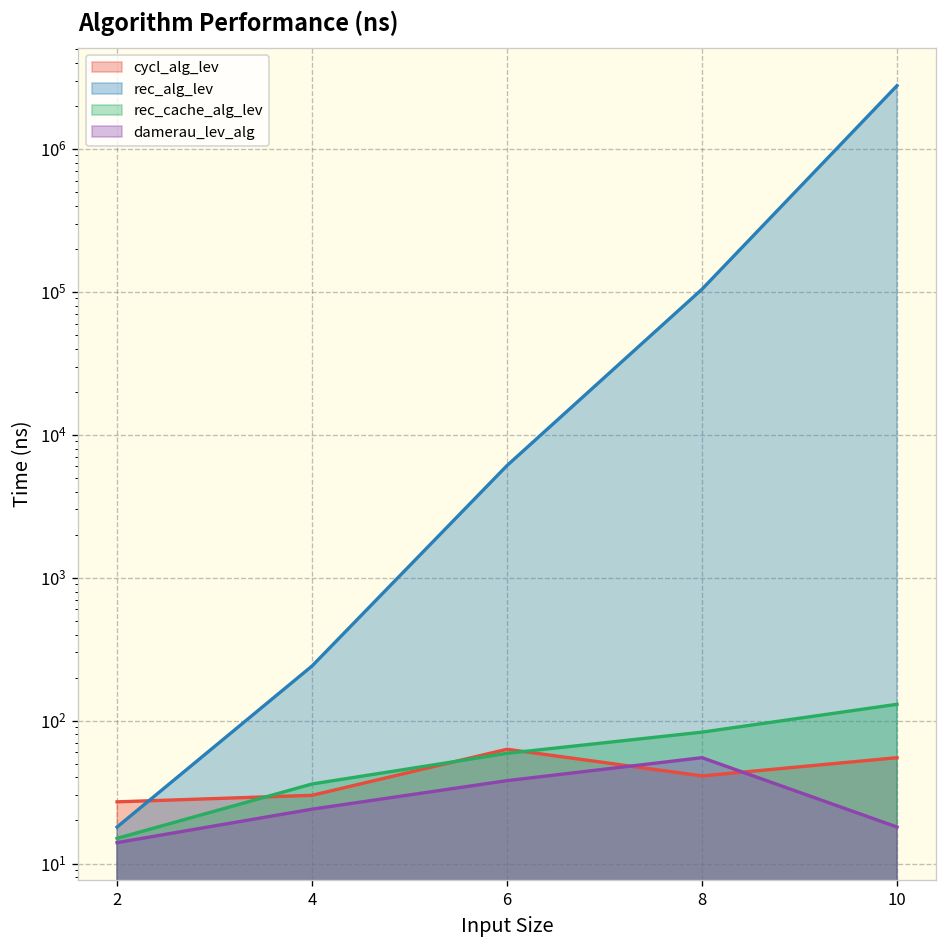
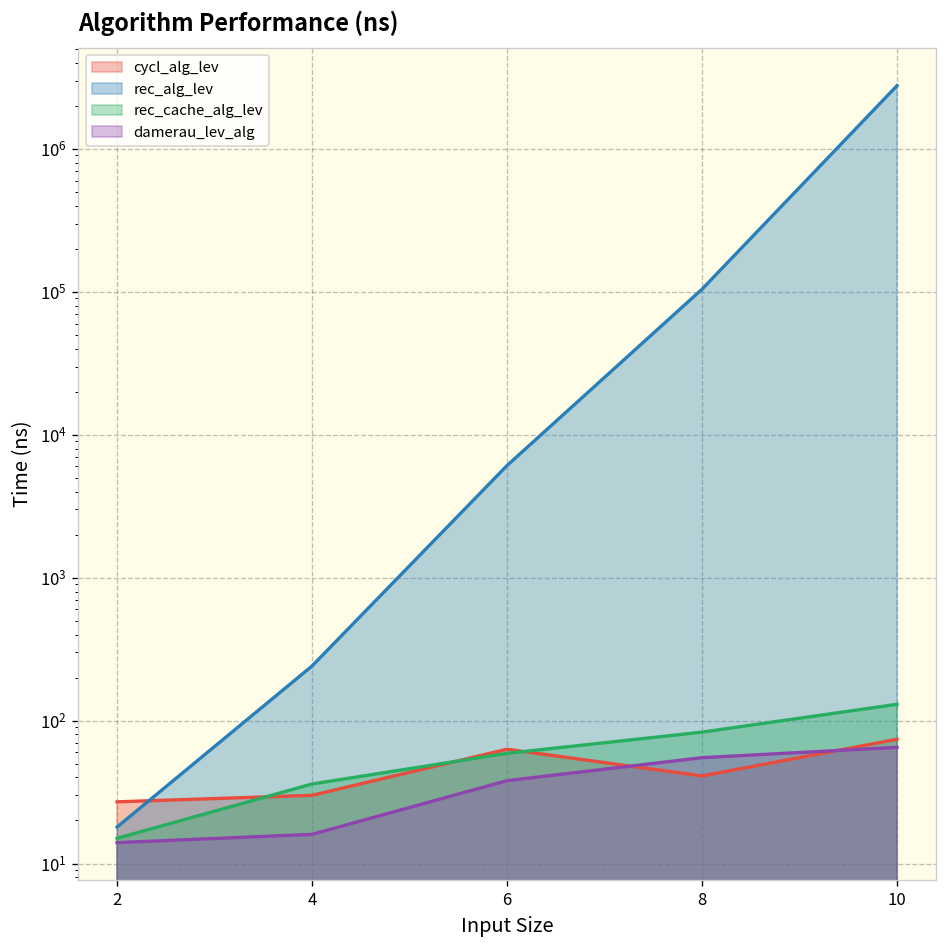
damerau_lev_alg, 4: 24 -> 16
cycl_alg_lev, 10: 60 -> 70
damerau_lev_alg, 10: 18 -> 70
